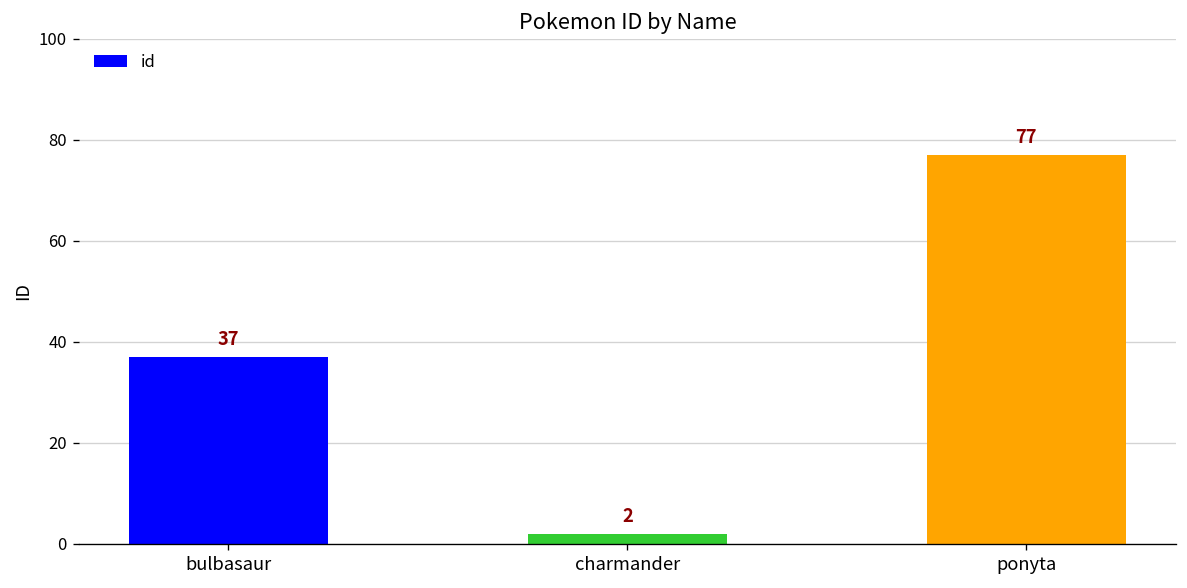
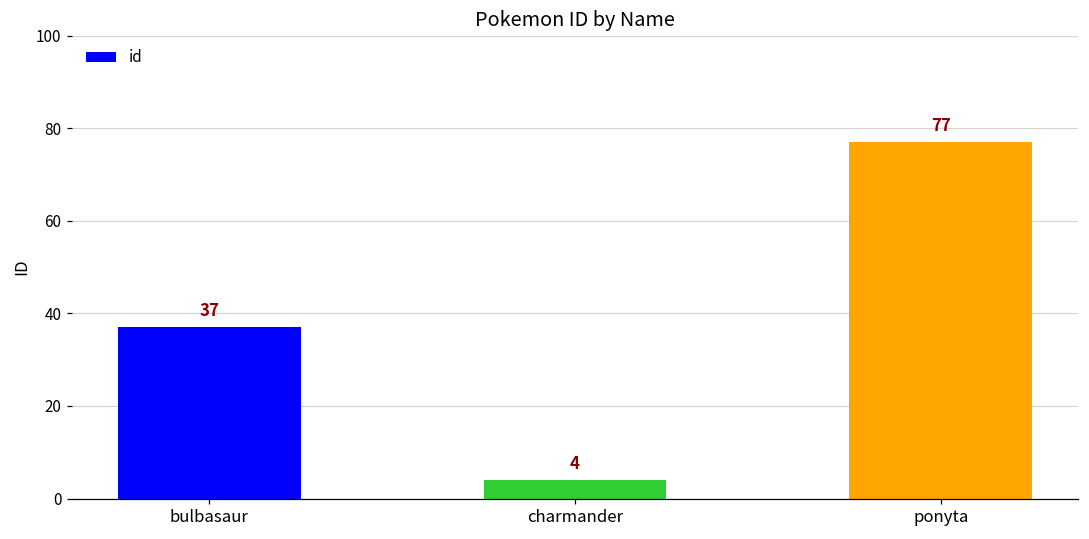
charmander: 2 -> 4
